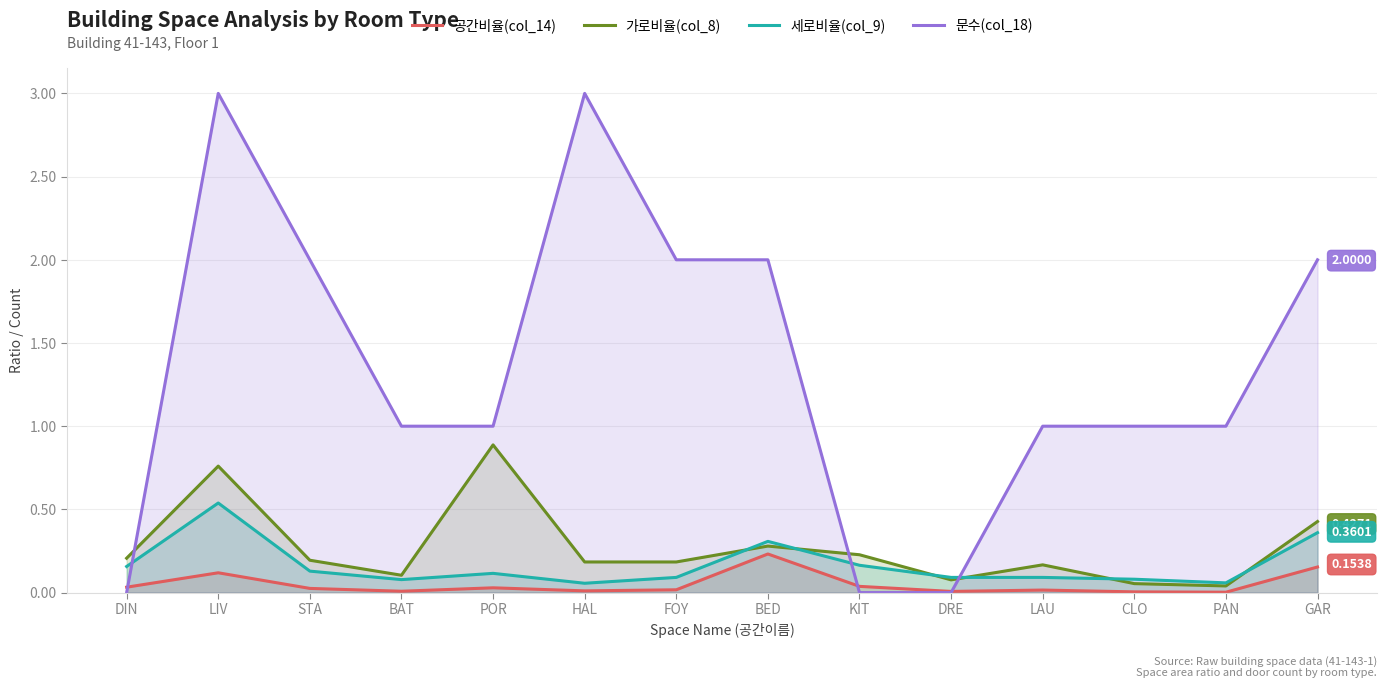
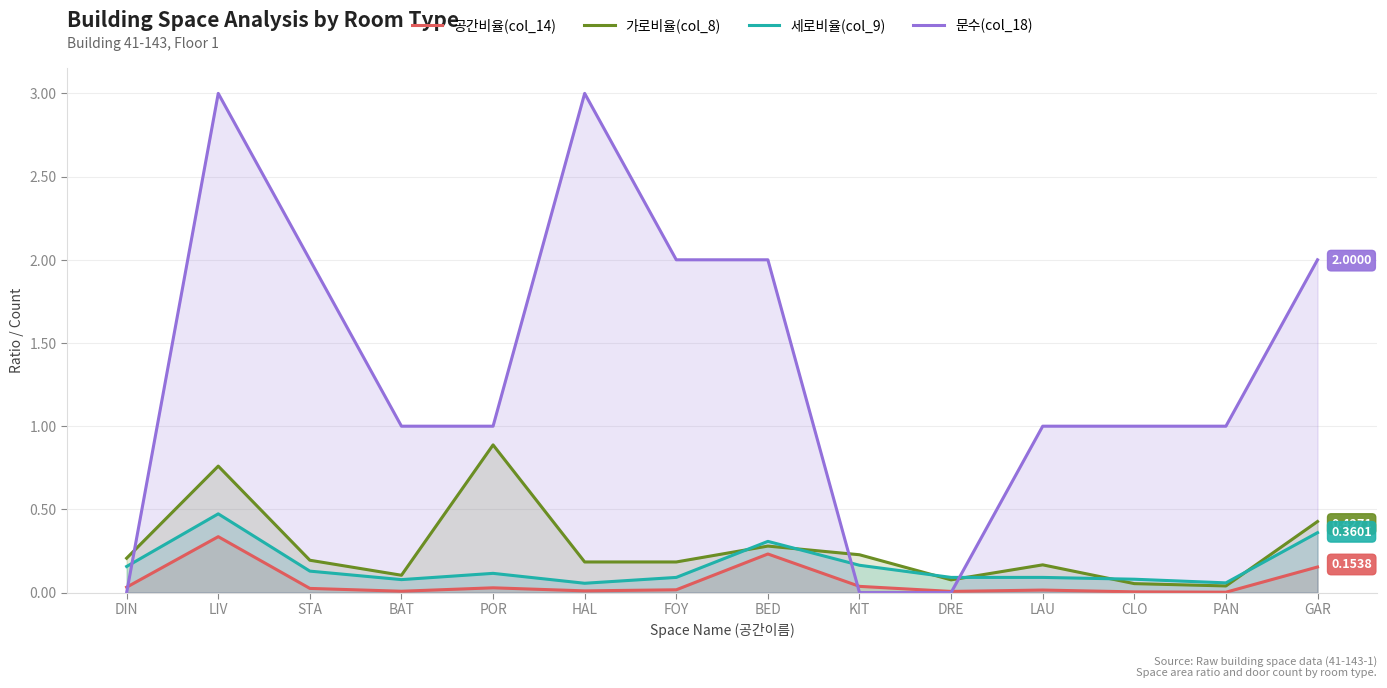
공간비율(col_14), LIV: 0.12 -> 0.34
세로비율(col_9), LIV: 0.54 -> 0.47
